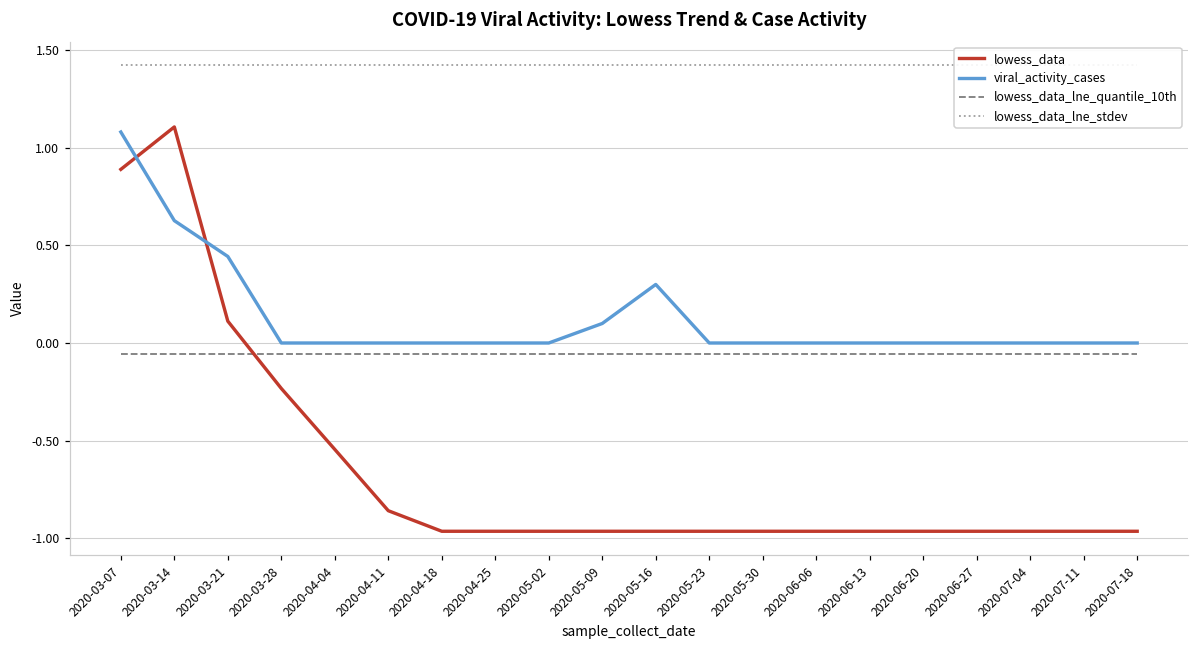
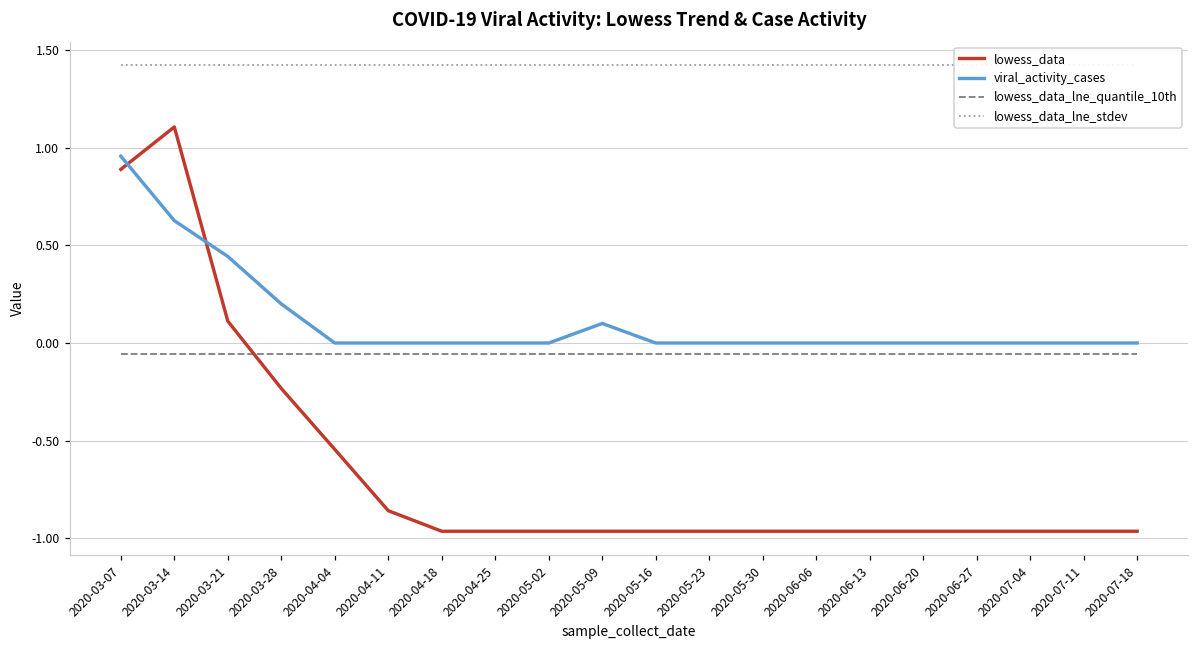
viral_activity_cases, 2020-03-07: 1.08 -> 0.96
viral_activity_cases, 2020-03-28: 0.0 -> 0.2
viral_activity_cases, 2020-05-16: 0.3 -> 0.0
